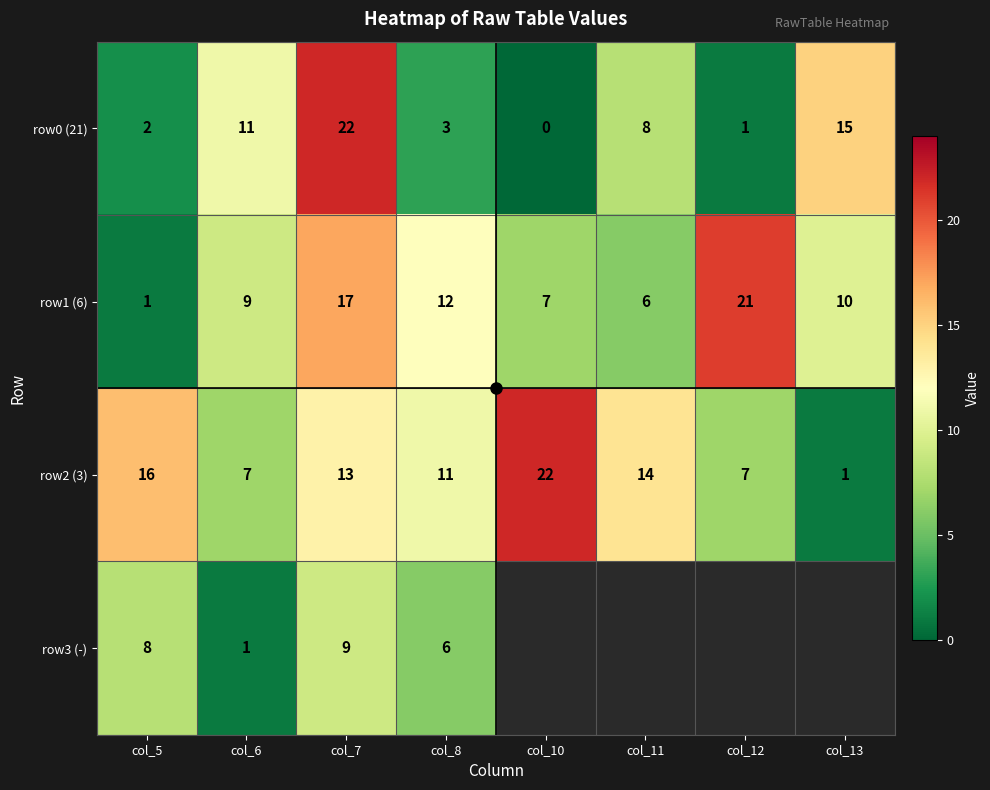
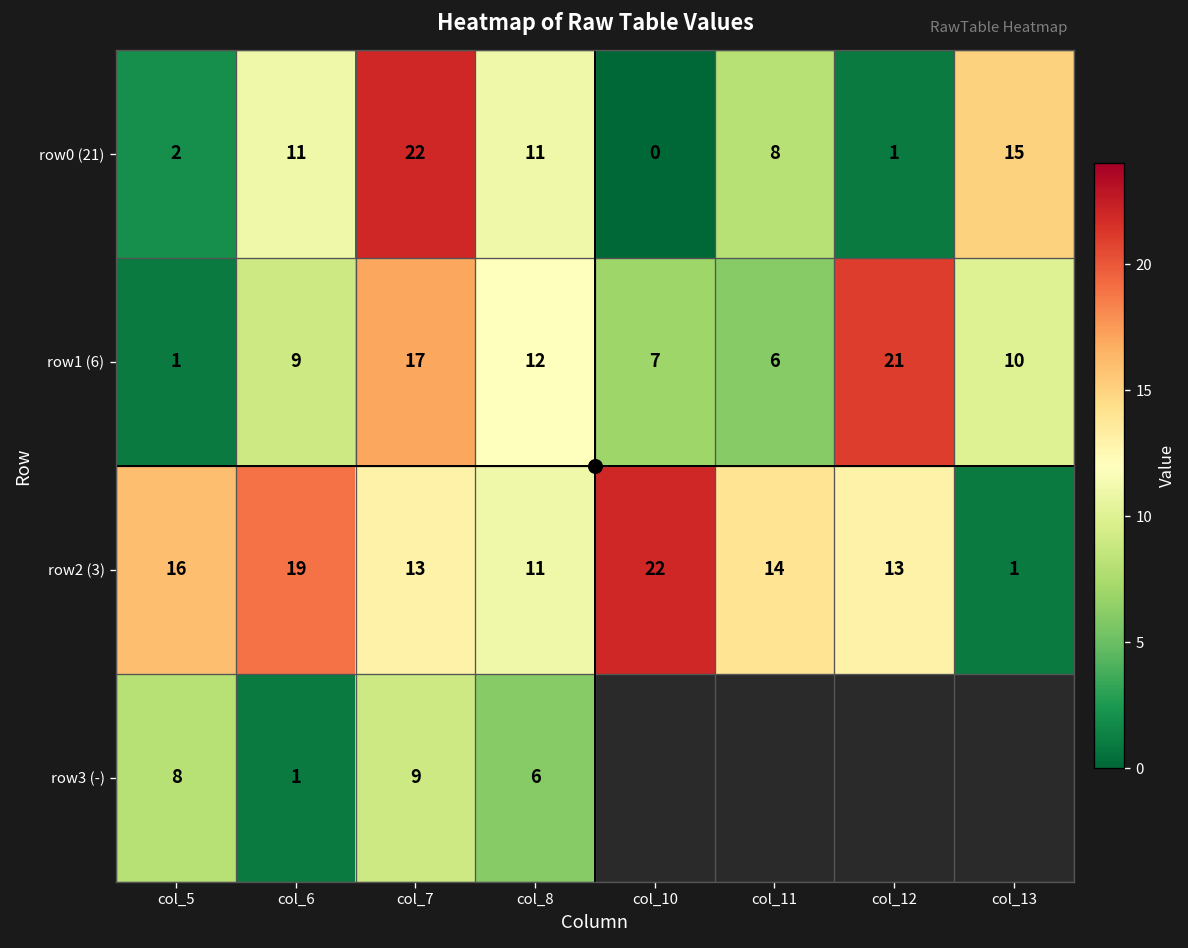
row0 (21), col_8: 3 -> 11
row2 (3), col_6: 7 -> 19
row2 (3), col_12: 7 -> 13
